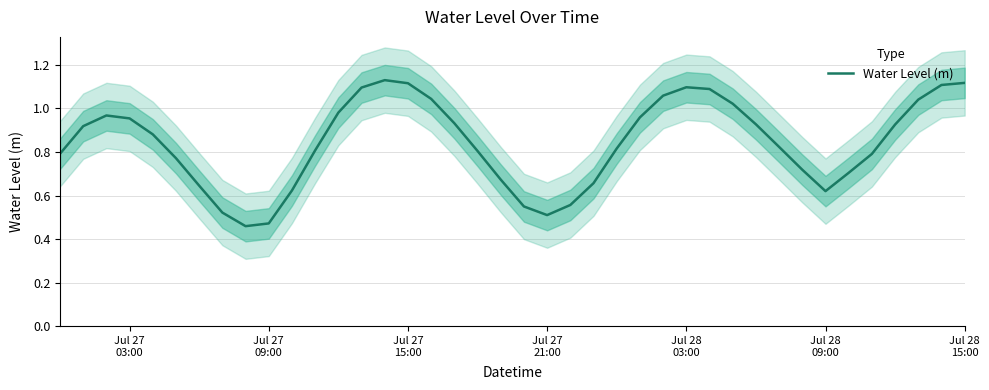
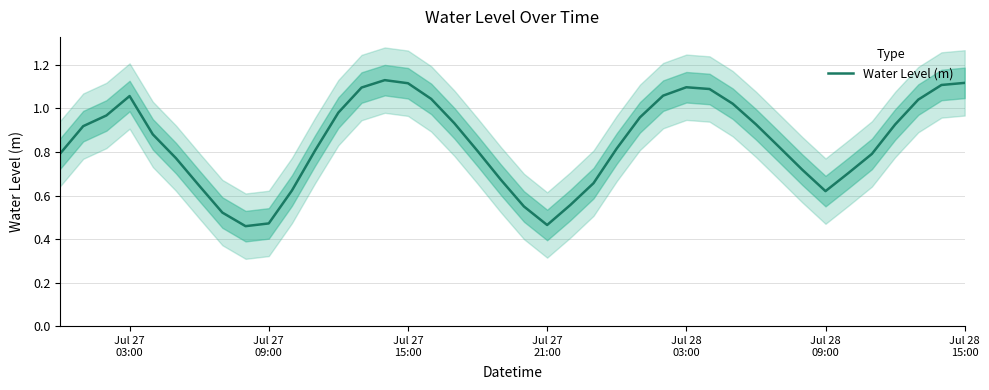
Water Level (m), Jul 27 03:00: 0.95 -> 1.06
Water Level (m), Jul 27 21:00: 0.51 -> 0.47
